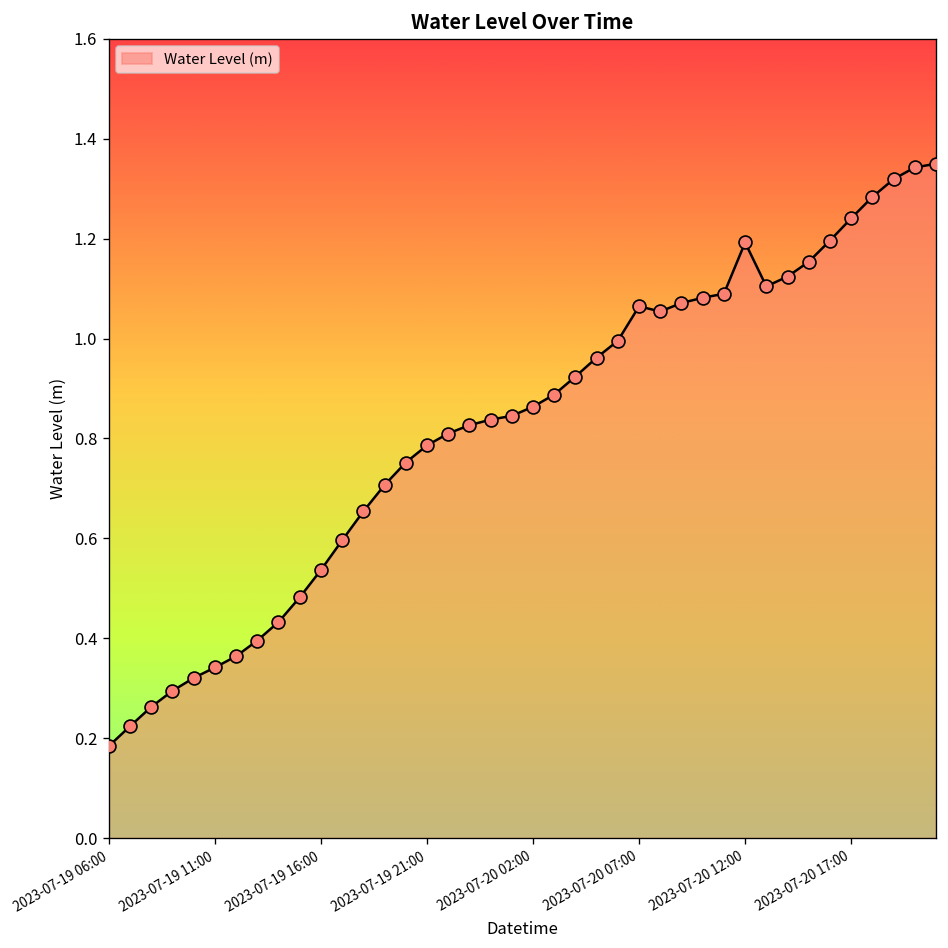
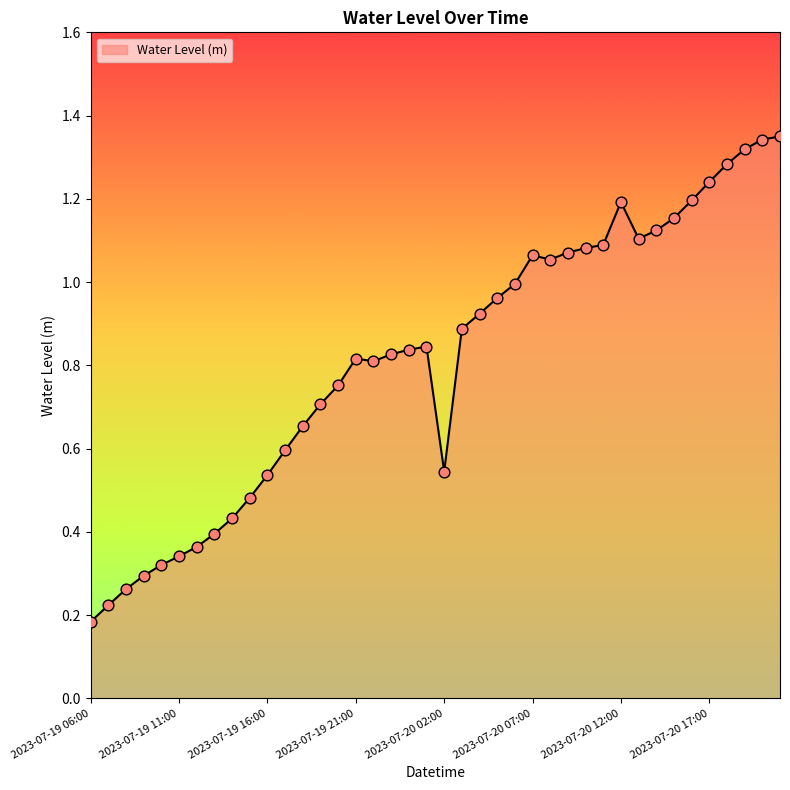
2023-07-19 21:00: 0.79 -> 0.82
2023-07-20 02:00: 0.86 -> 0.54
